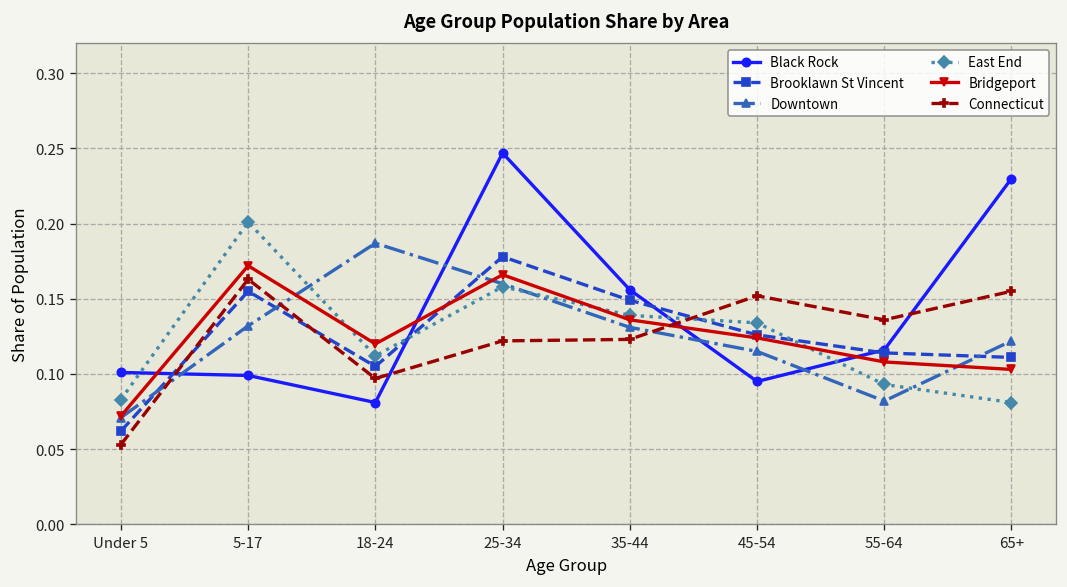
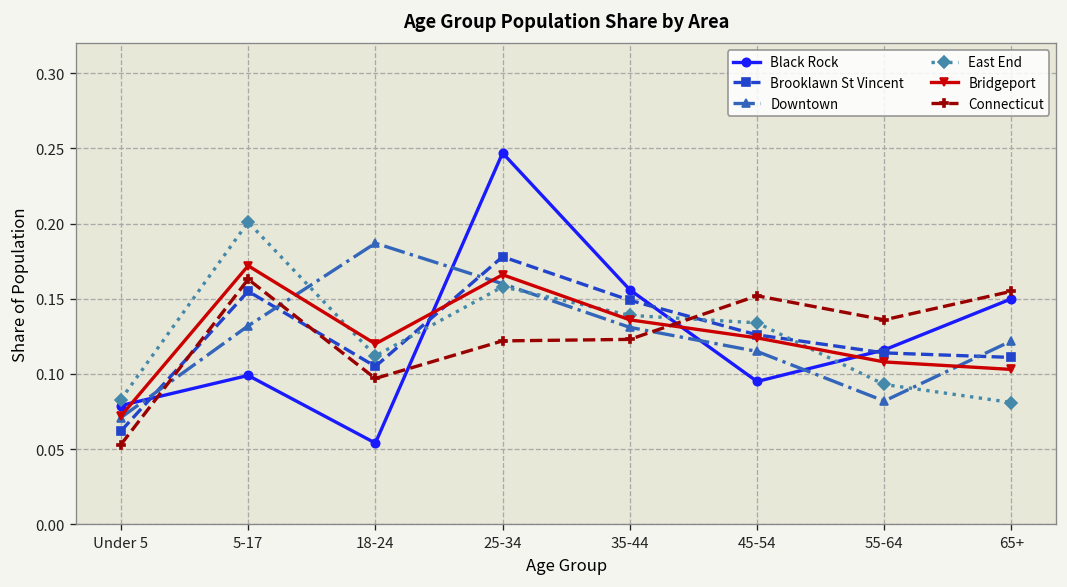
Black Rock, Under 5: 0.101 -> 0.079
Black Rock, 18-24: 0.081 -> 0.054
Black Rock, 65+: 0.23 -> 0.15
